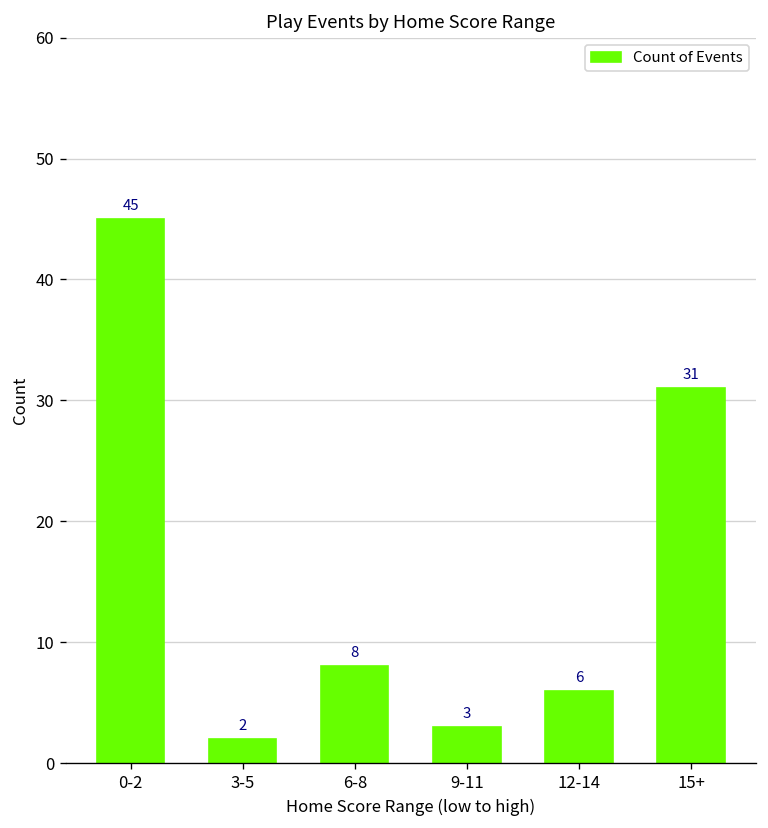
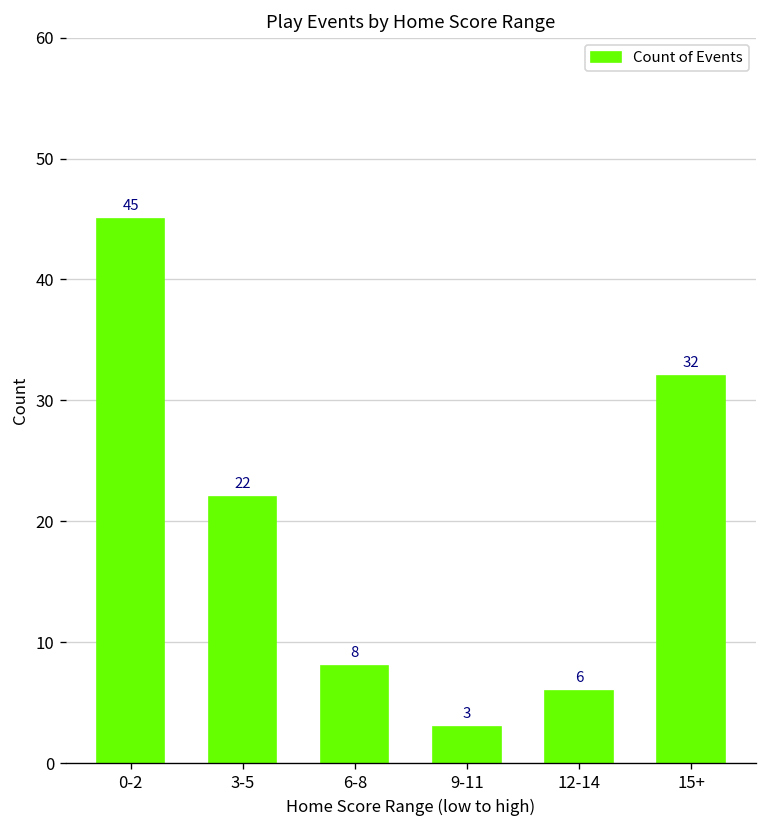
3-5: 2 -> 22
15+: 31 -> 32
